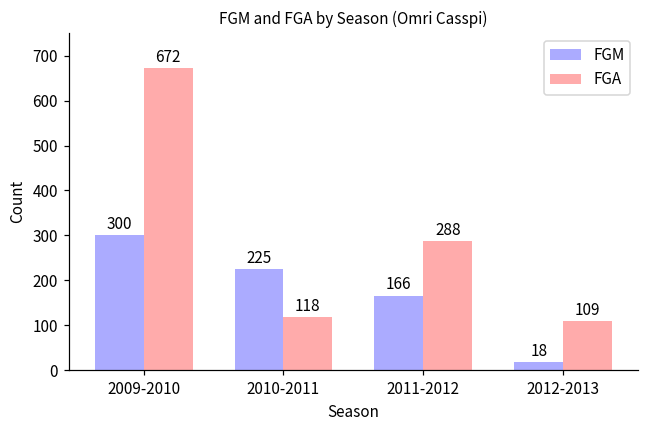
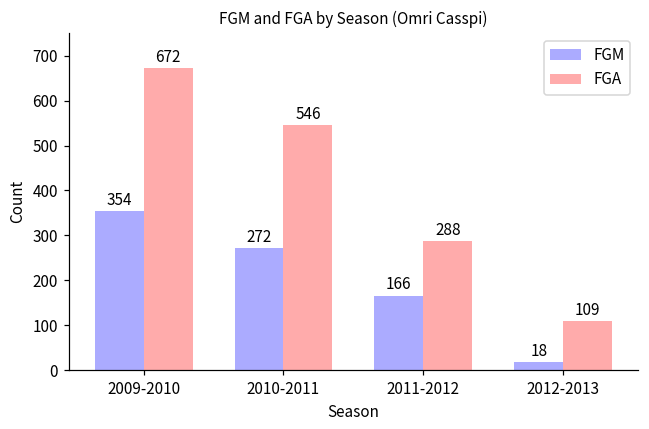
FGM, 2009-2010: 300 -> 354
FGM, 2010-2011: 225 -> 272
FGA, 2010-2011: 118 -> 546
